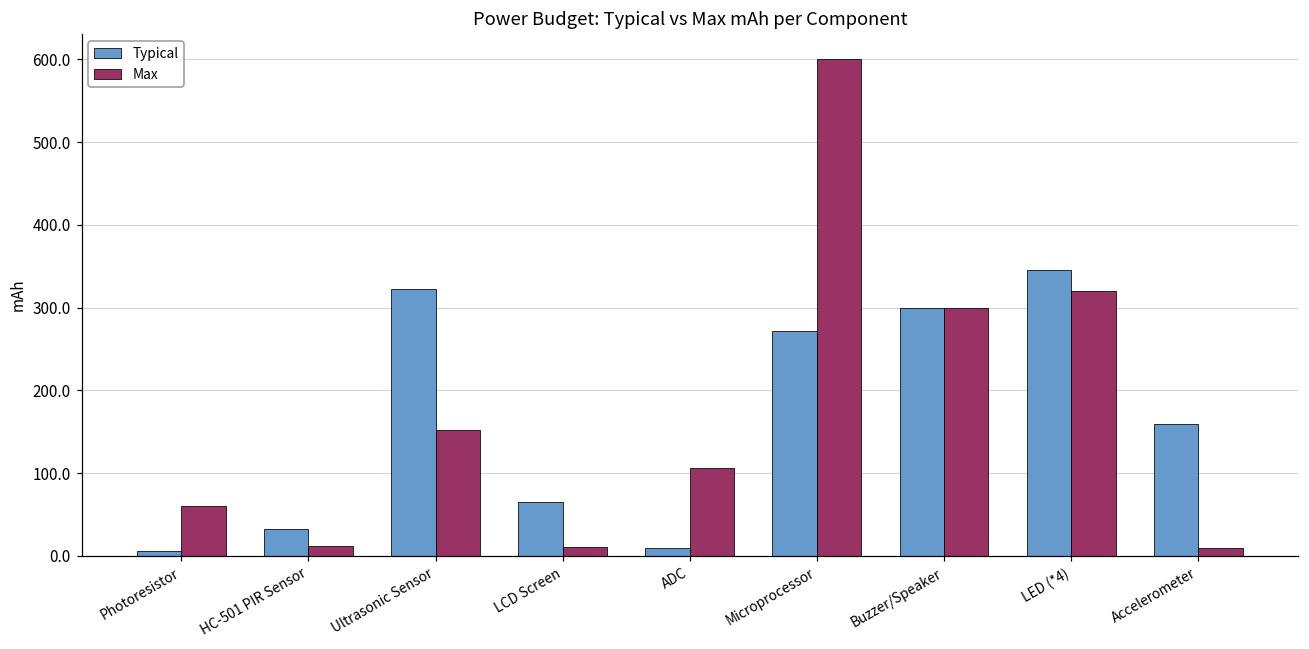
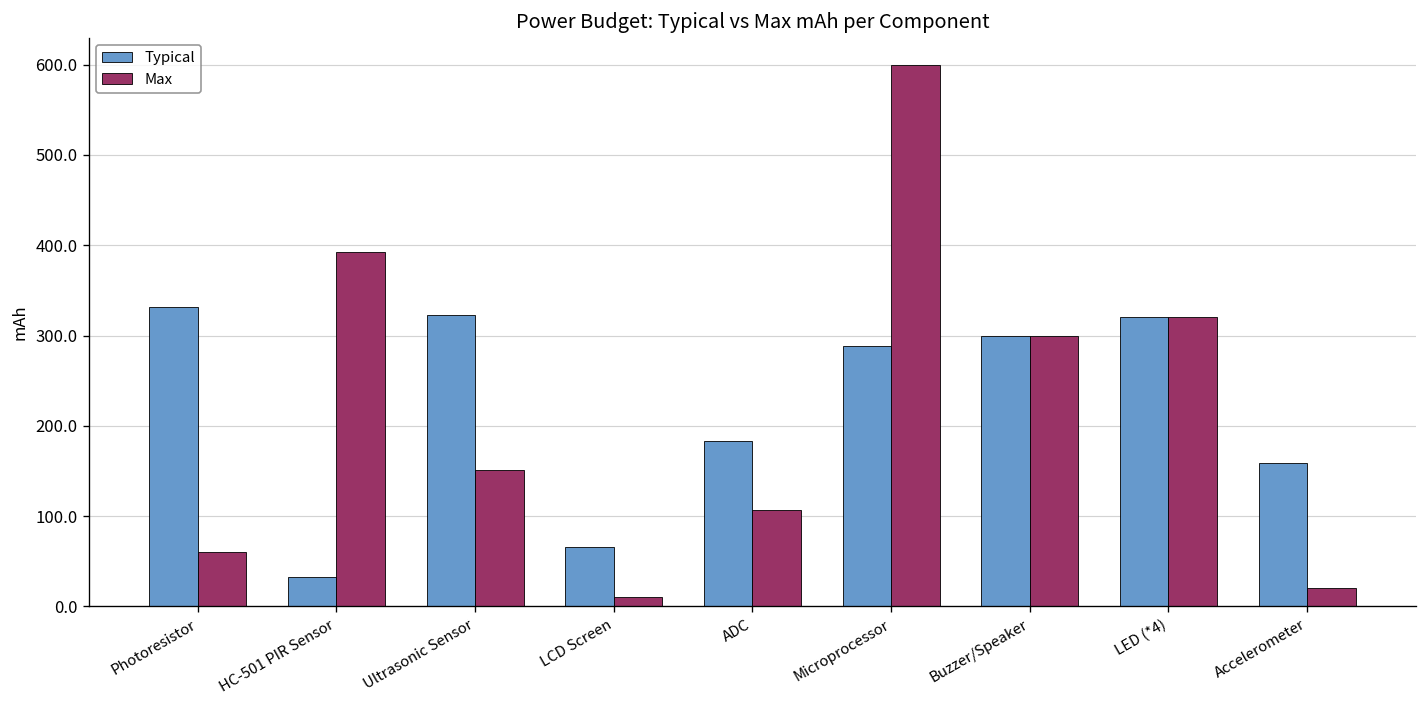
Typical, Photoresistor: 10 -> 330
Max, HC-501 PIR Sensor: 10 -> 390
Typical, ADC: 10 -> 180
Typical, Microprocessor: 270 -> 290
Typical, LED (*4): 350 -> 320
Max, Accelerometer: 10 -> 20
